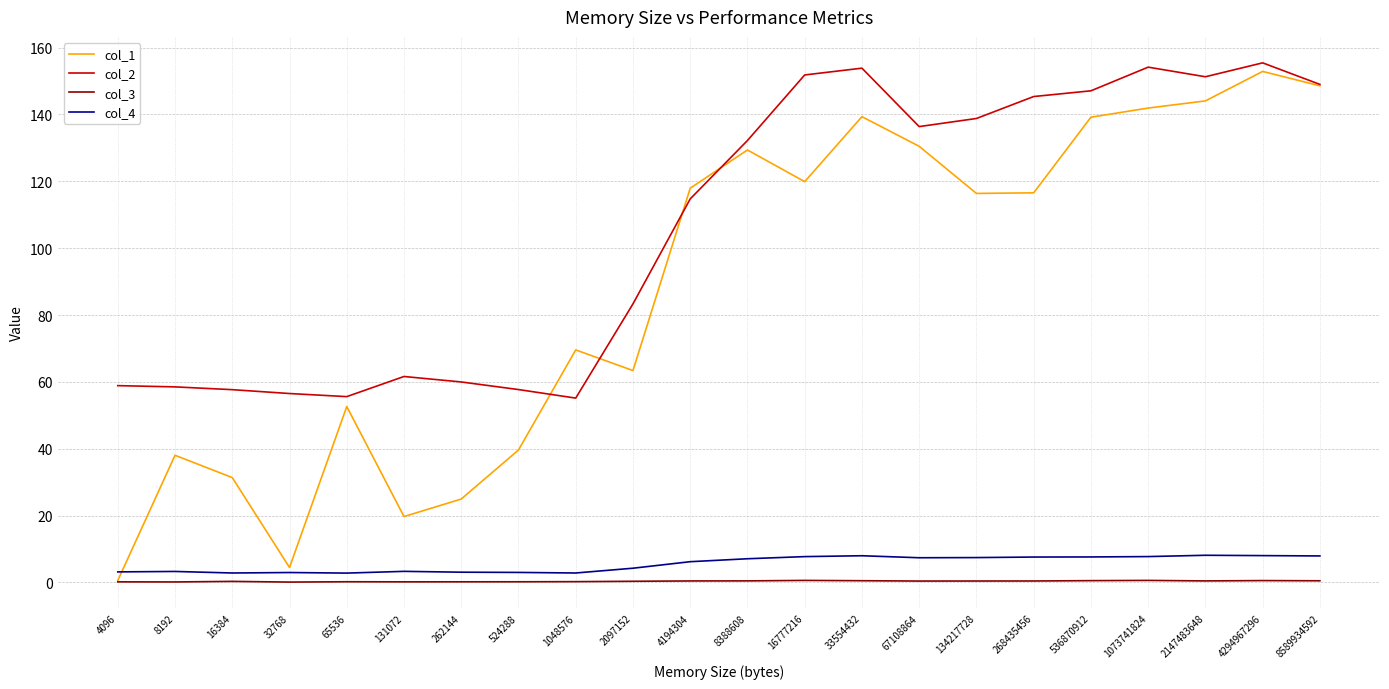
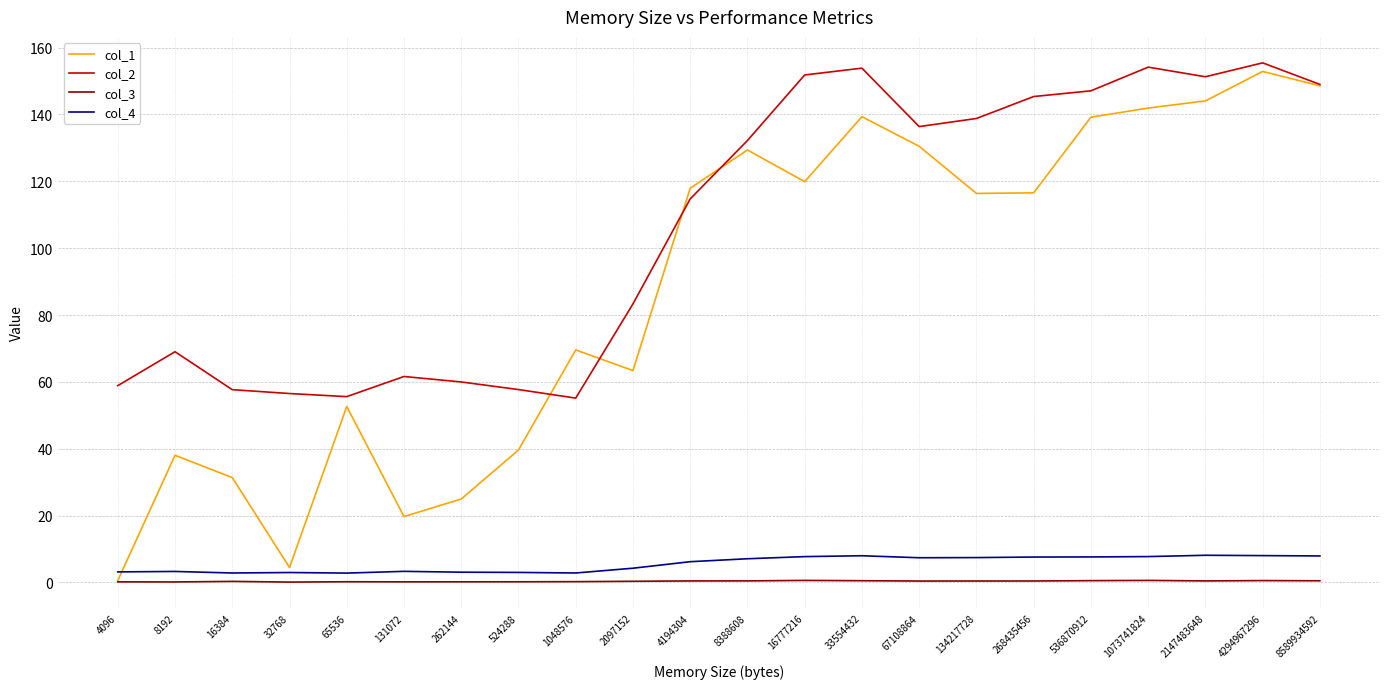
col_2, 8192: 59 -> 69
